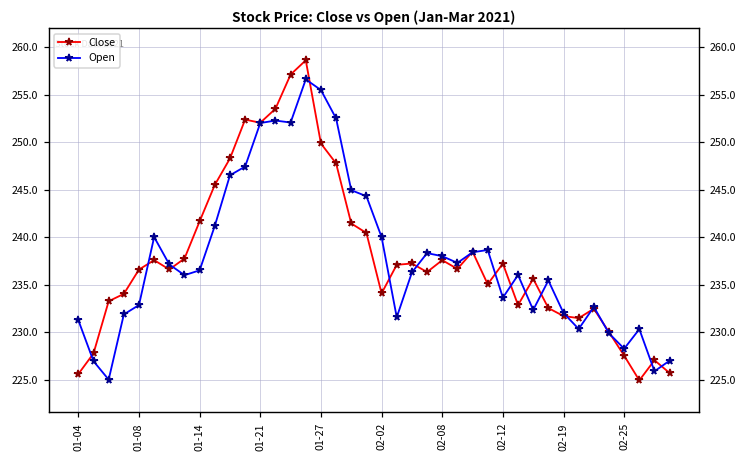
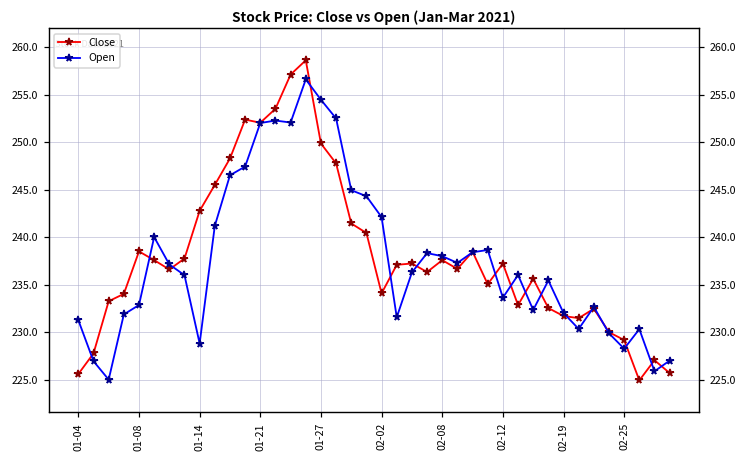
Close, 01-08: 237 -> 238
Close, 01-14: 242 -> 243
Open, 01-14: 237 -> 229
Open, 01-27: 255 -> 254
Open, 02-02: 240 -> 242
Close, 02-25: 228 -> 229
